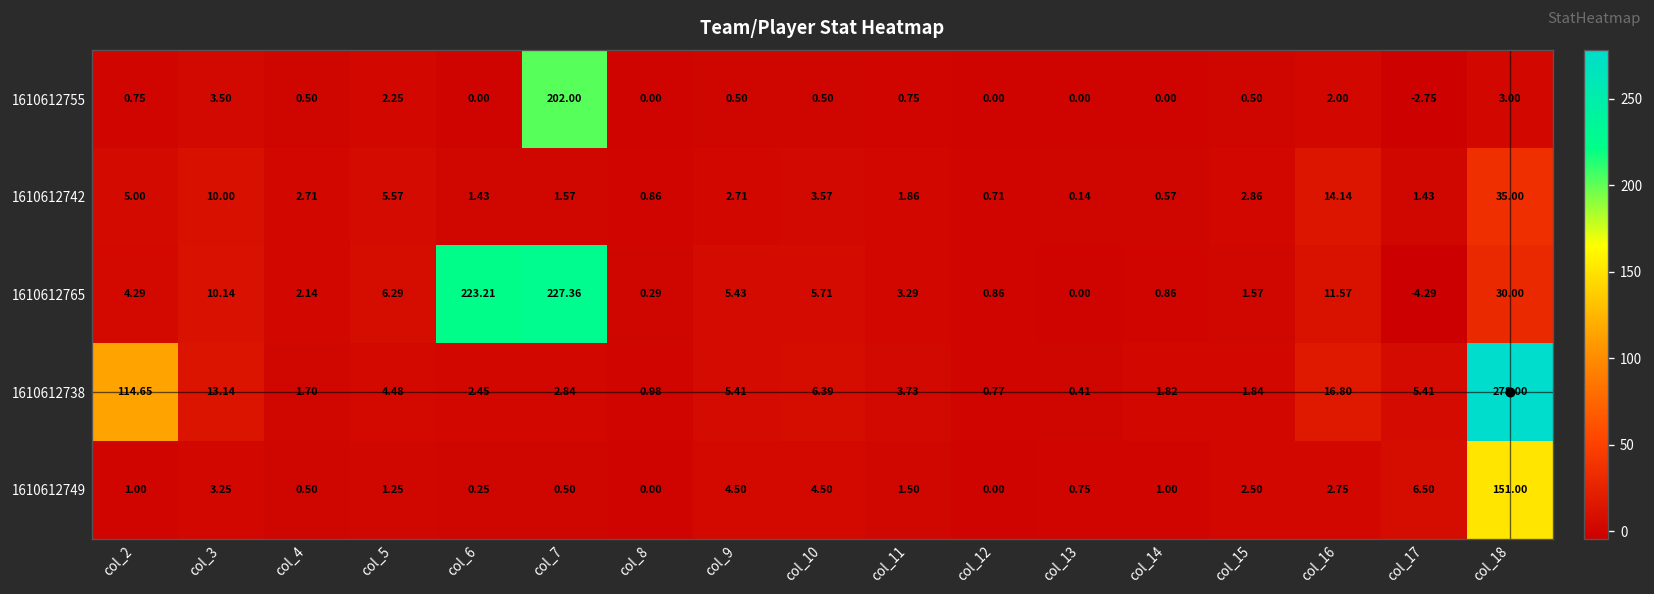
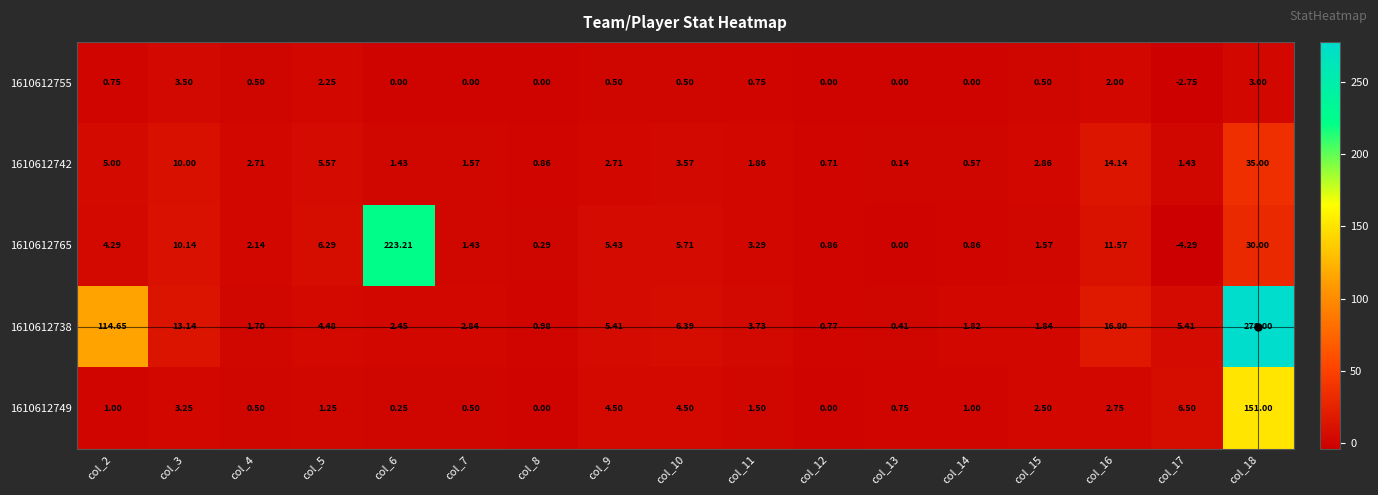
1610612755, col_7: 202.00 -> 0.00
1610612765, col_7: 227.36 -> 1.43
